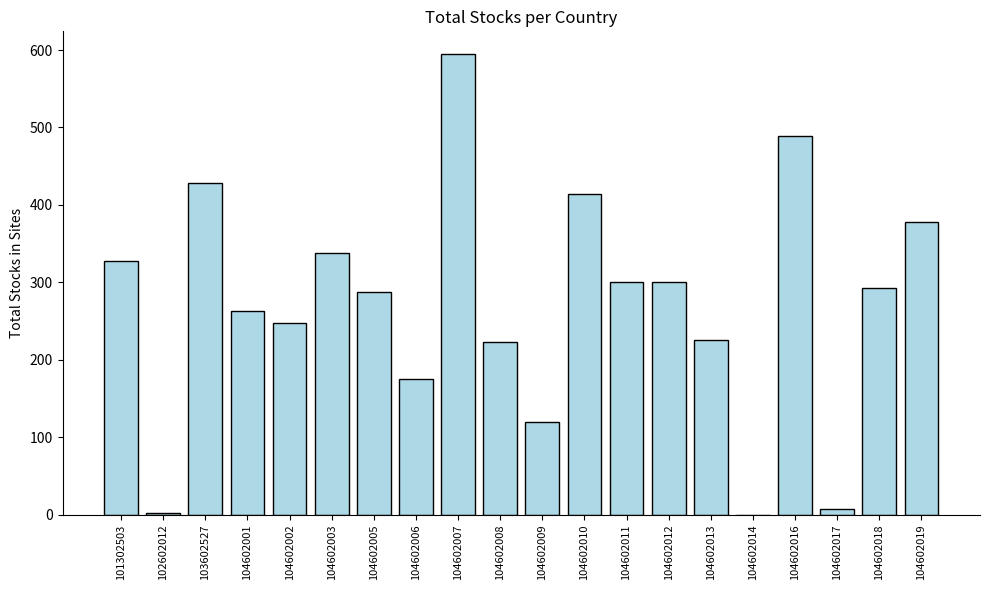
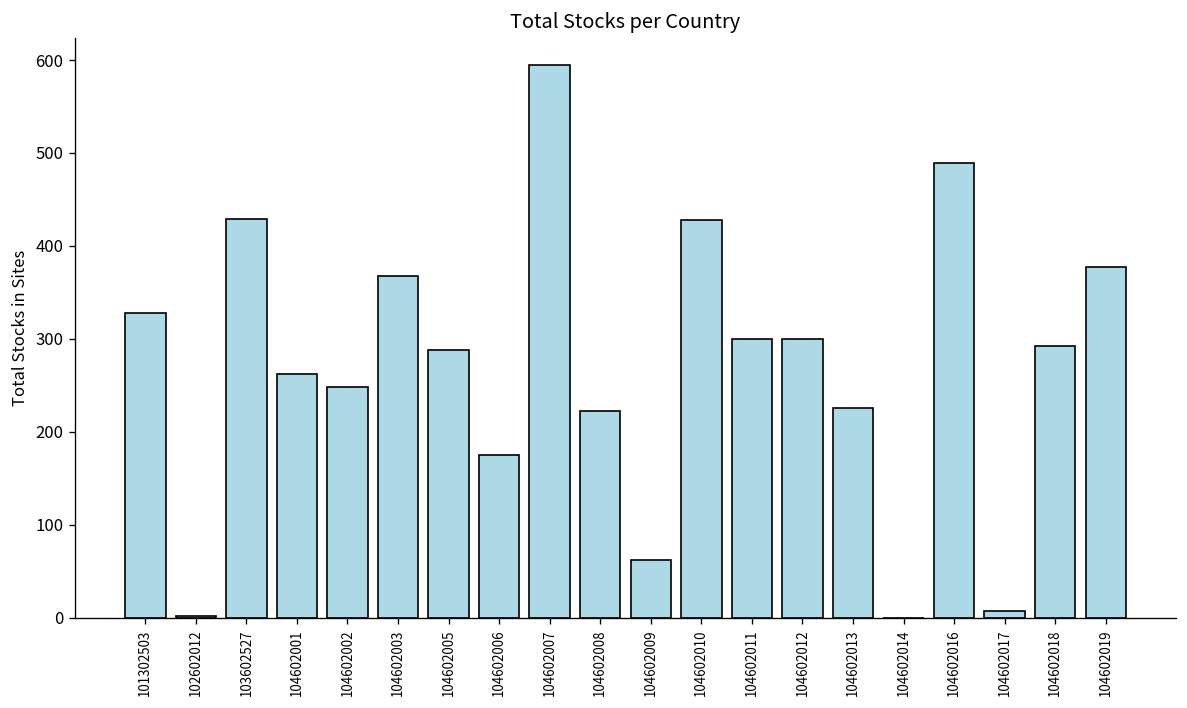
104602003: 340 -> 370
104602009: 120 -> 60
104602010: 410 -> 430
